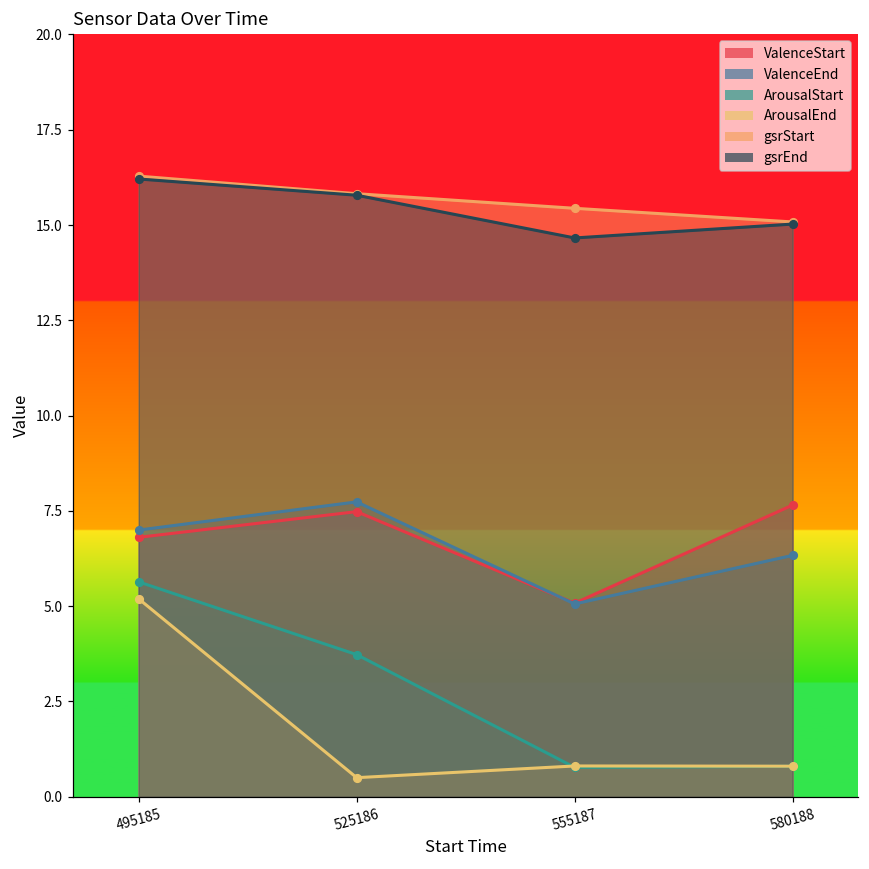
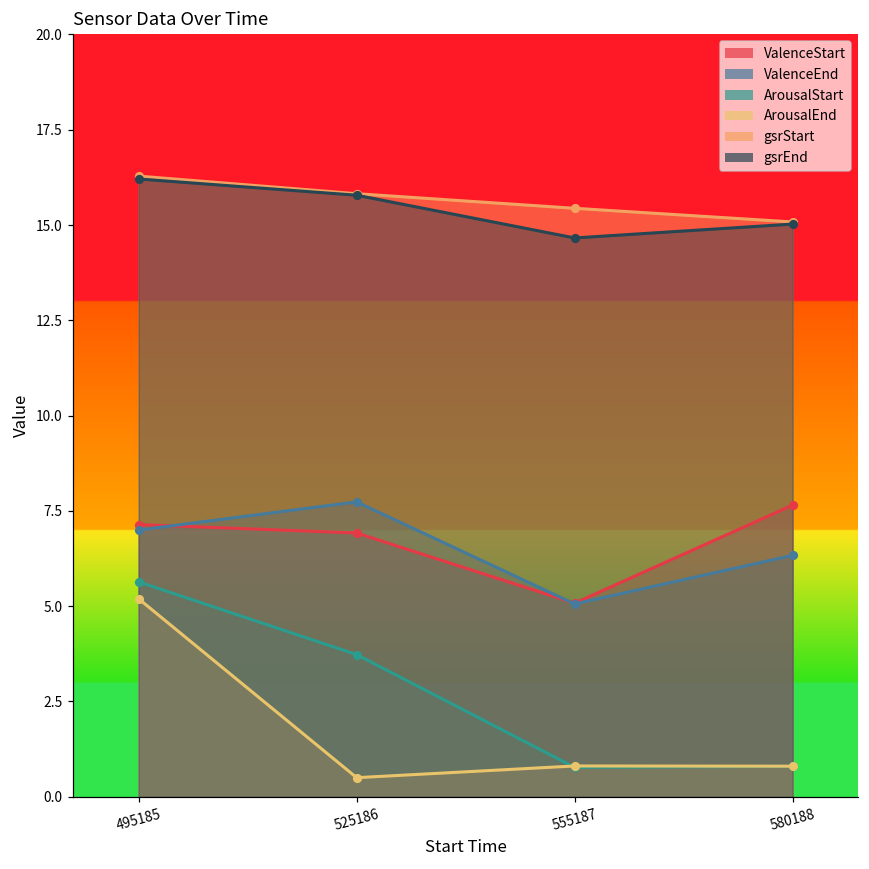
ValenceStart, 495185: 6.8 -> 7.1
ValenceStart, 525186: 7.5 -> 6.9
